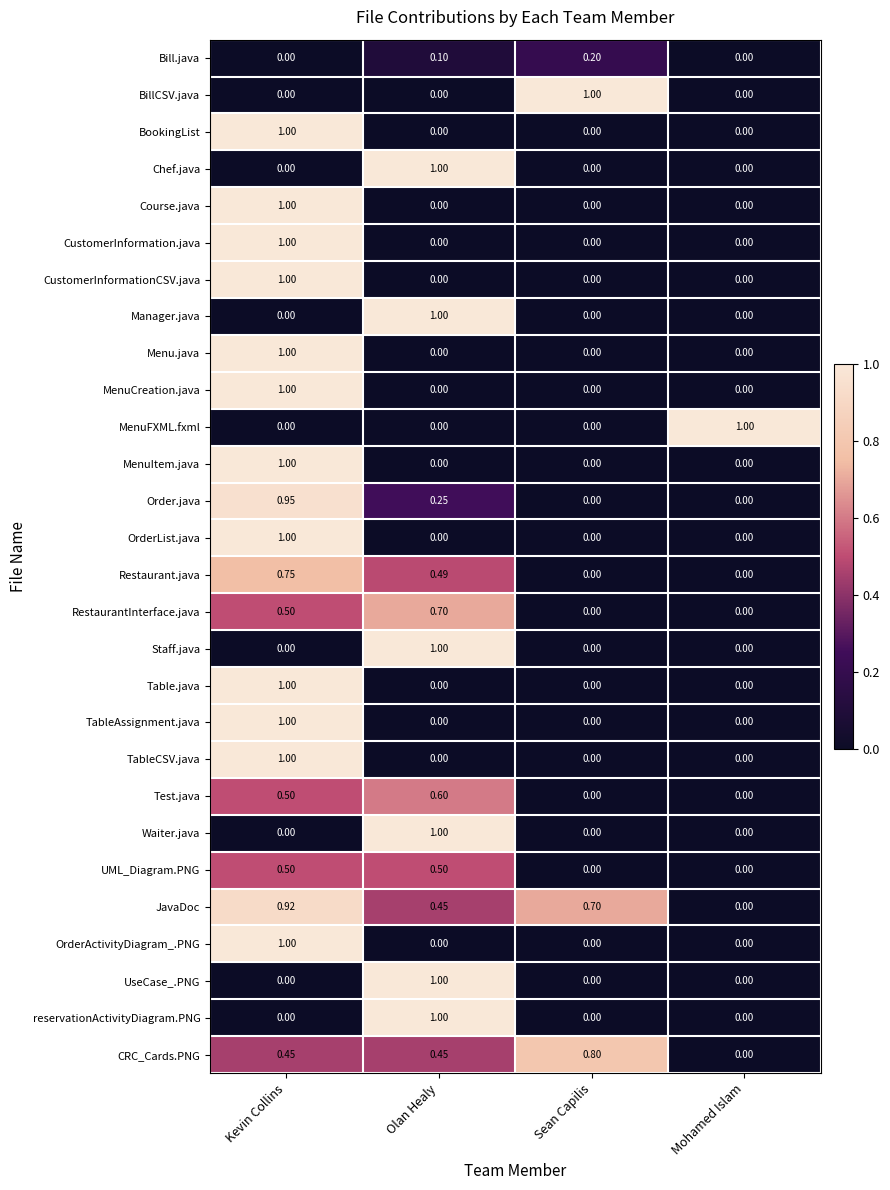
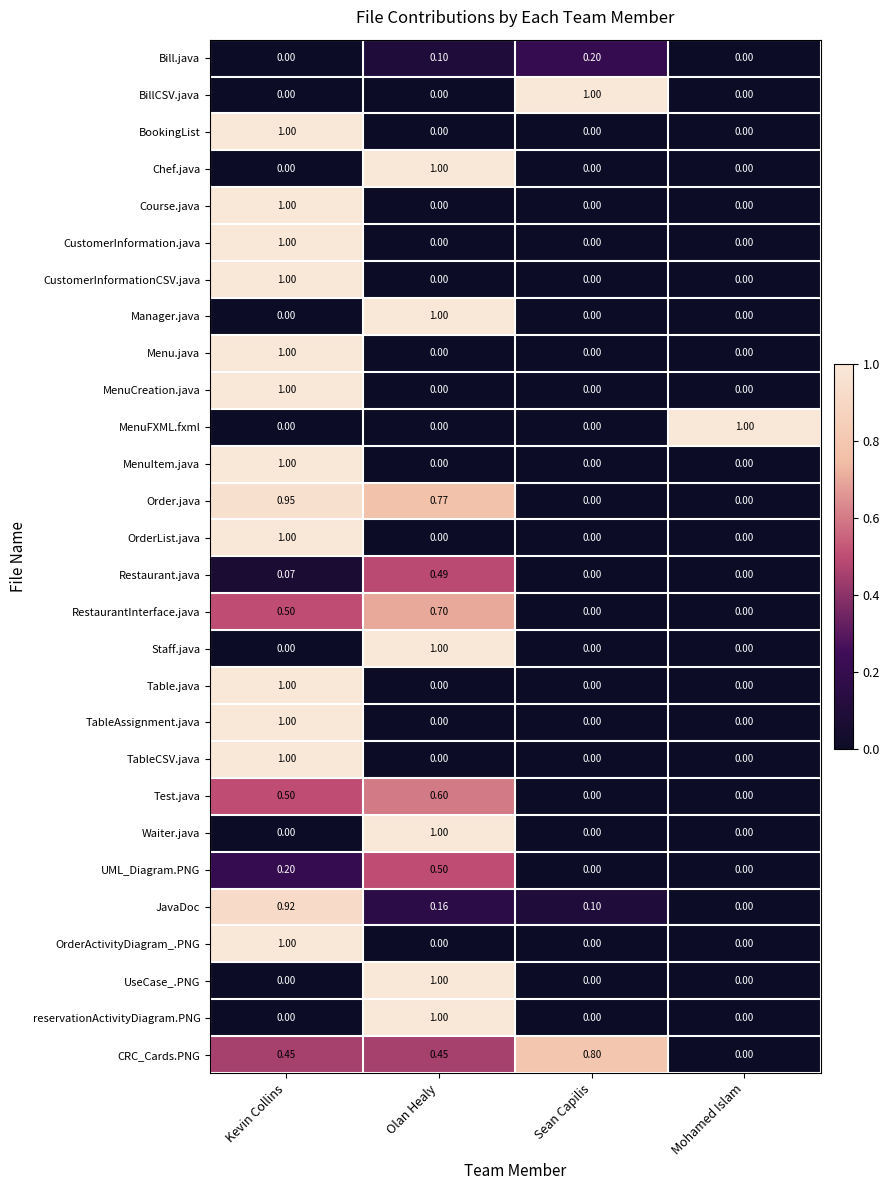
Order.java, Olan Healy: 0.25 -> 0.77
Restaurant.java, Kevin Collins: 0.75 -> 0.07
UML_Diagram.PNG, Kevin Collins: 0.50 -> 0.20
JavaDoc, Olan Healy: 0.45 -> 0.16
JavaDoc, Sean Capilis: 0.70 -> 0.10
